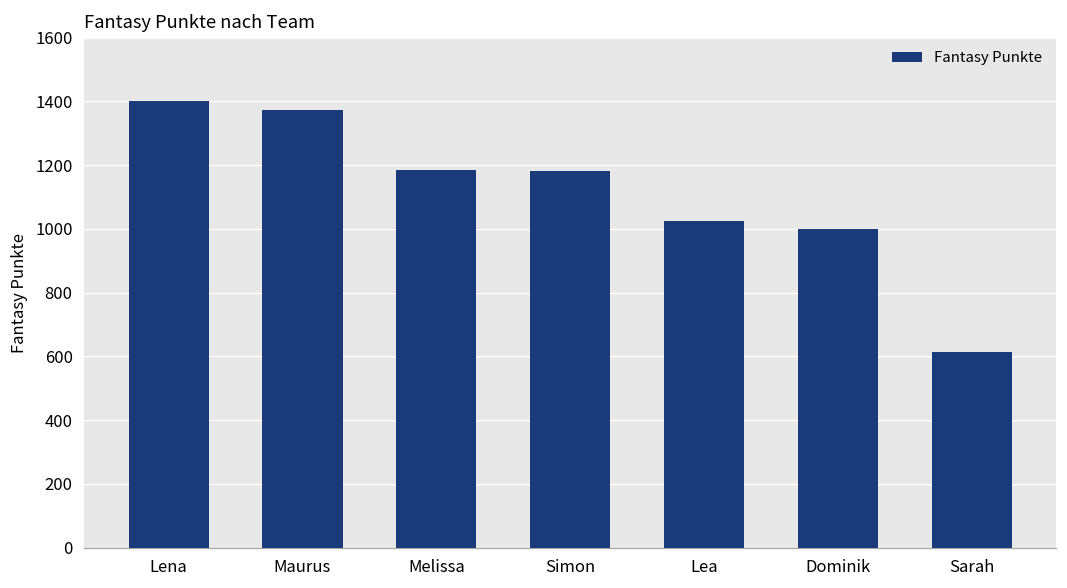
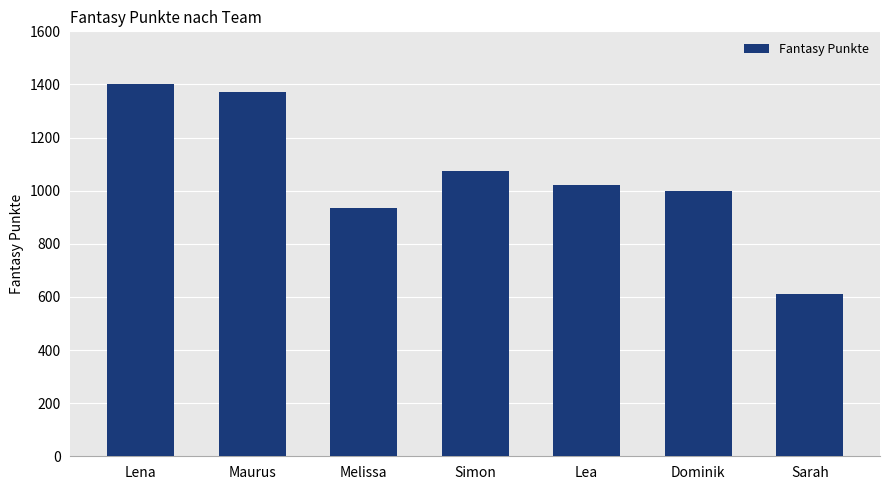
Melissa: 1190 -> 940
Simon: 1180 -> 1070
